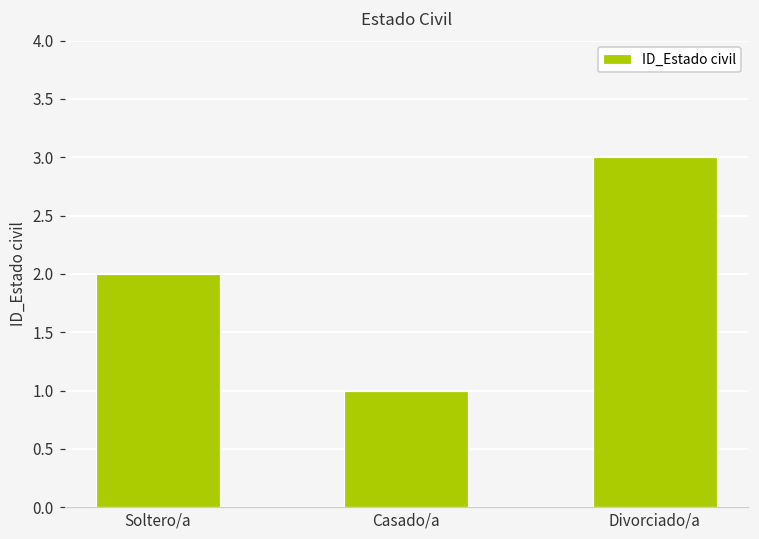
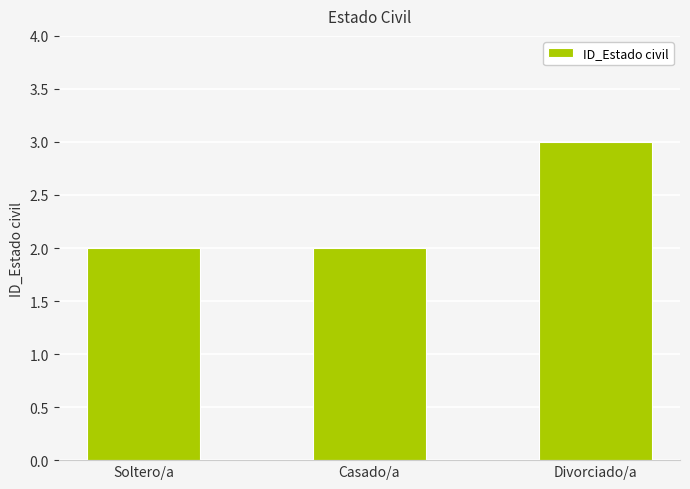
Casado/a: 1 -> 2
